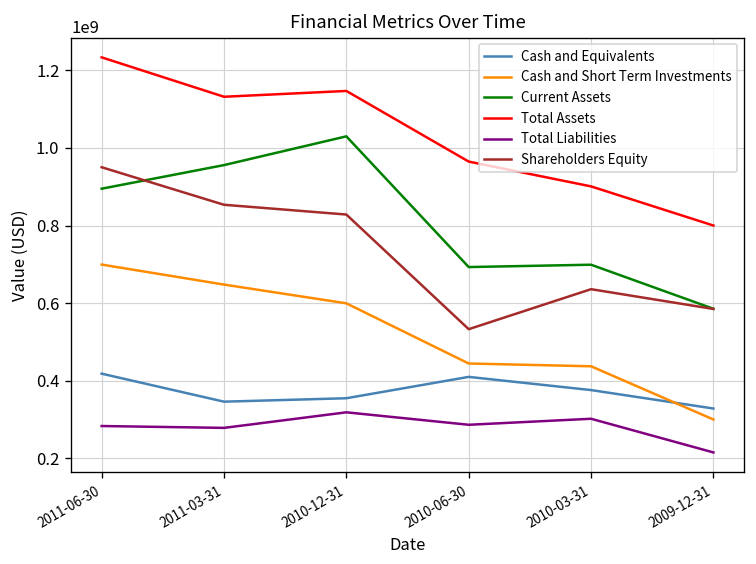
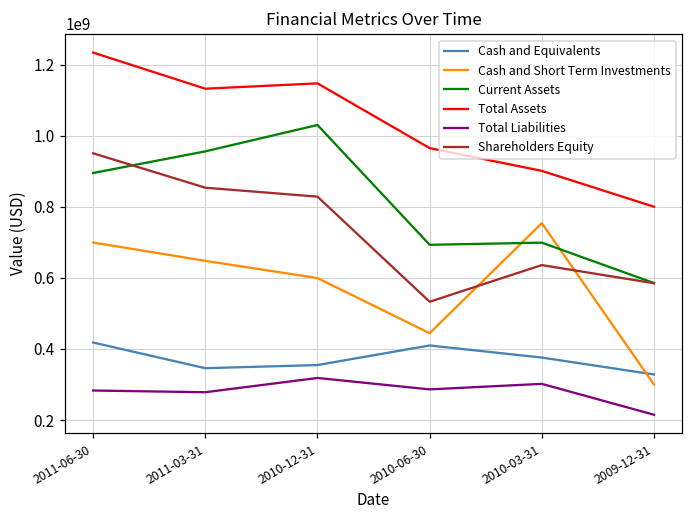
Cash and Short Term Investments, 2010-03-31: 440000000 -> 750000000
